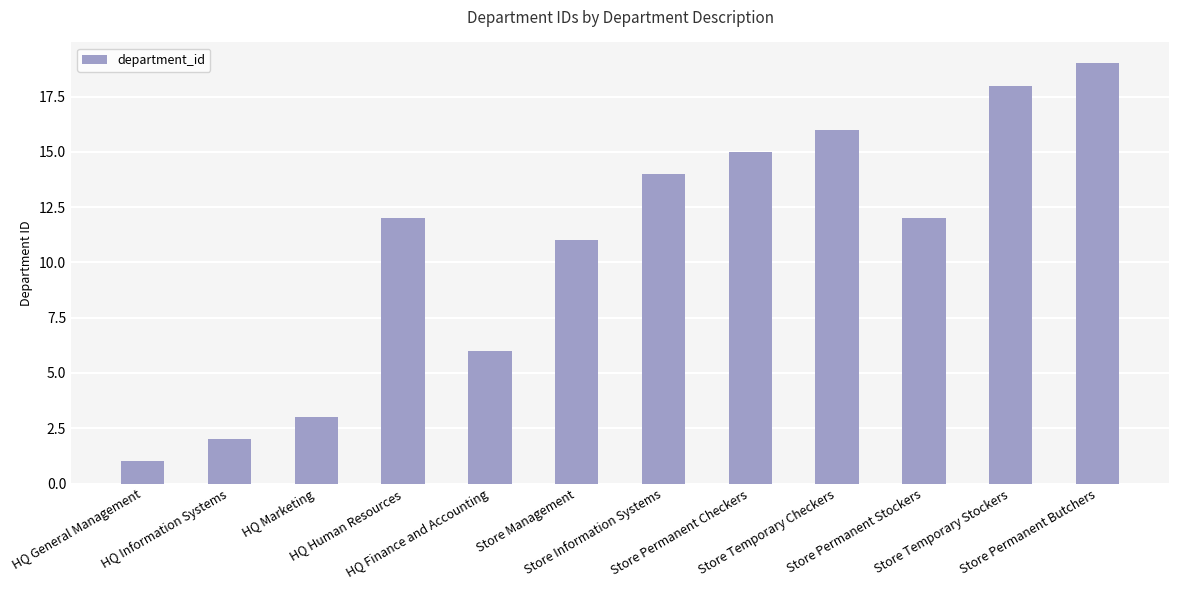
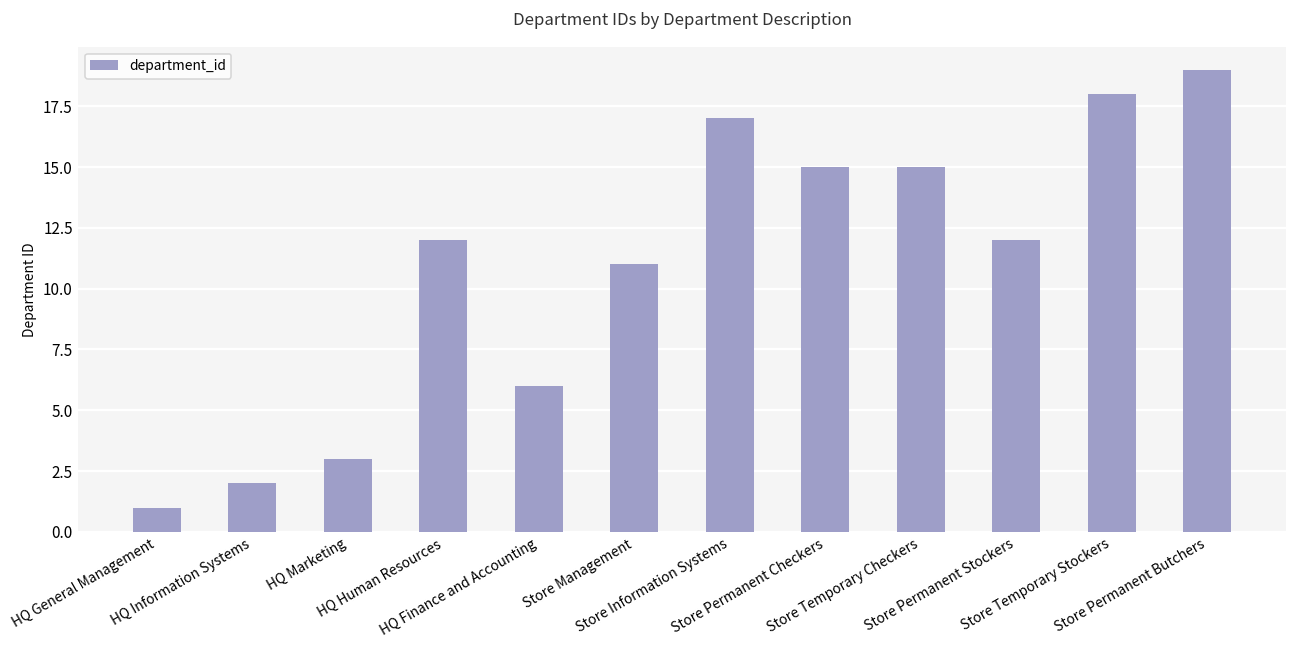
Store Information Systems: 14 -> 17
Store Temporary Checkers: 16 -> 15
